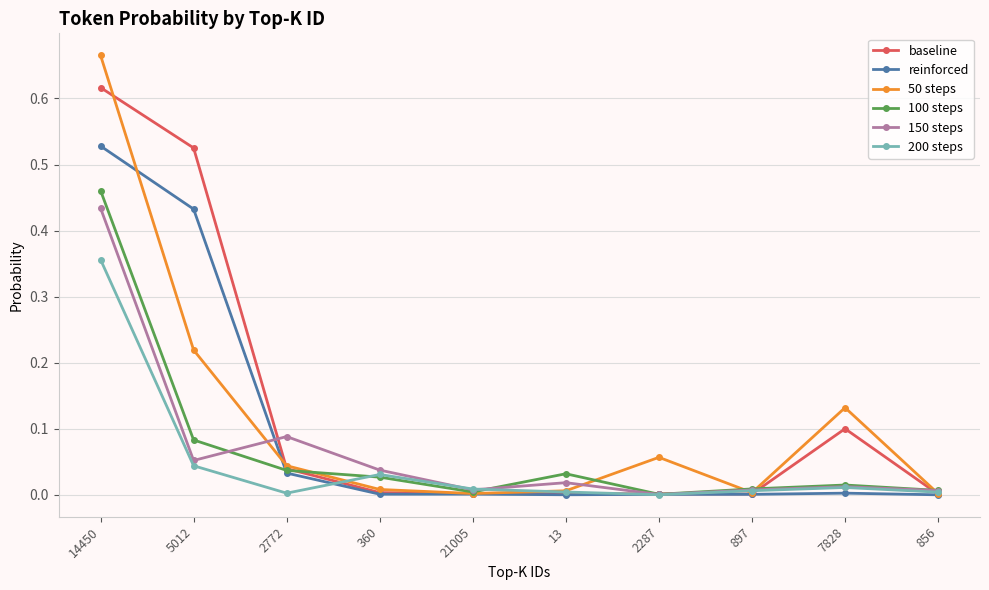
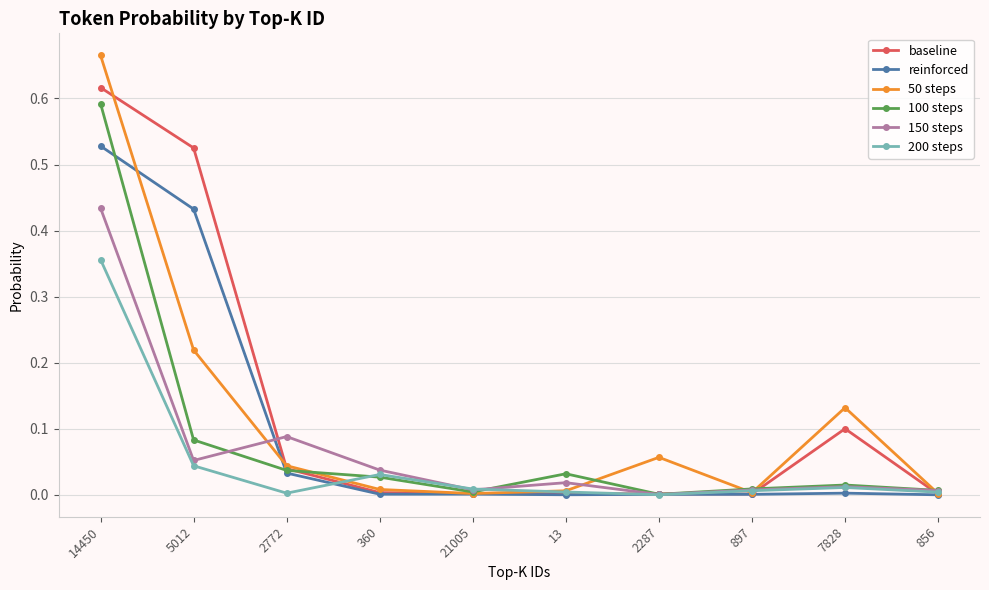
100 steps, 14450: 0.46 -> 0.59
